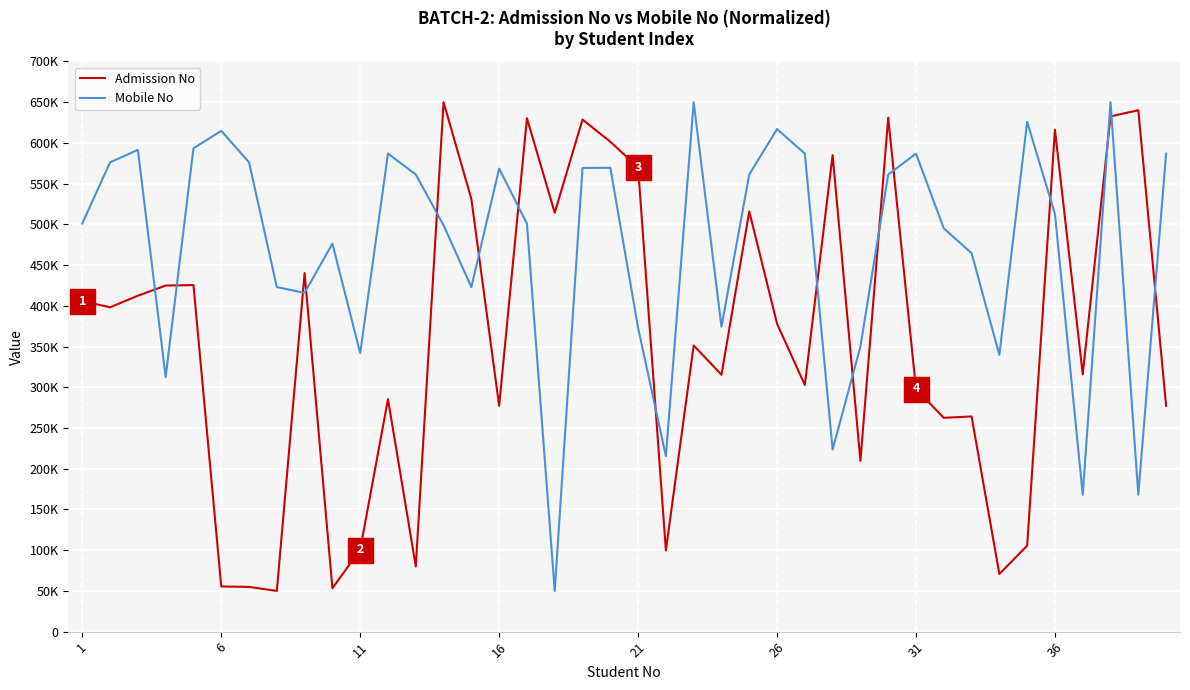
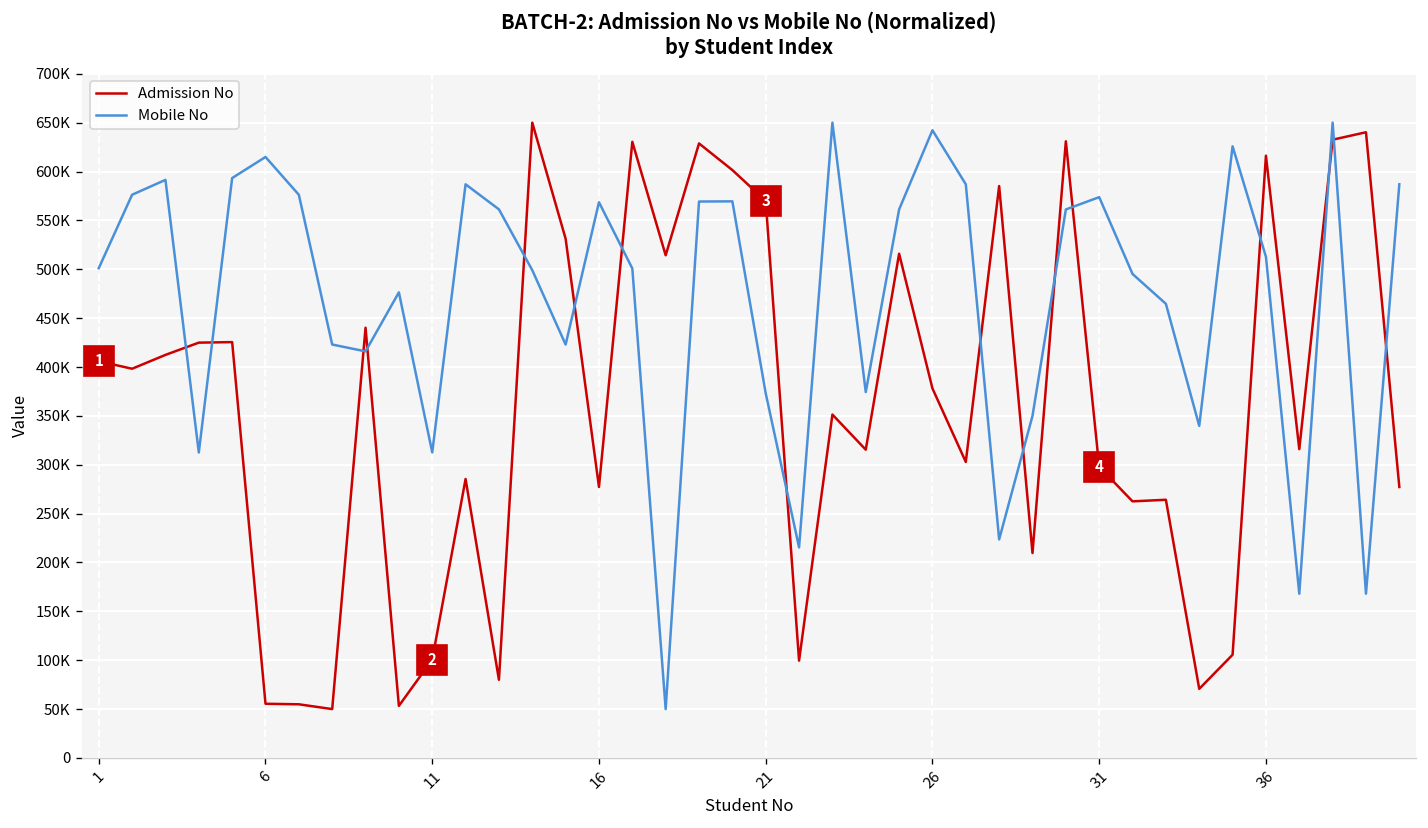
Mobile No, 11: 340000 -> 310000
Mobile No, 26: 620000 -> 640000
Mobile No, 31: 590000 -> 570000
